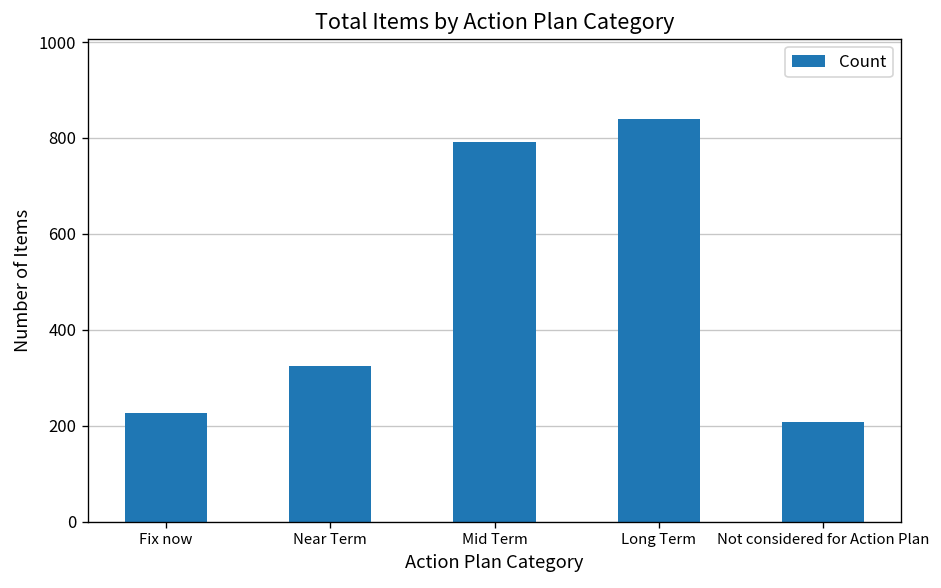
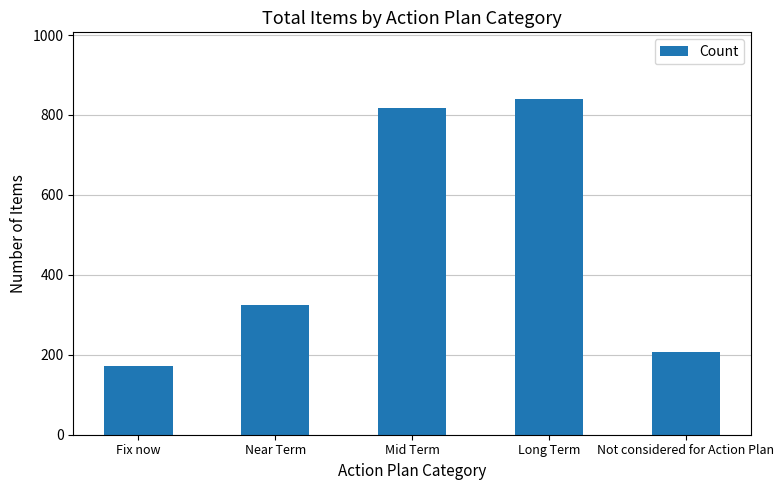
Fix now: 230 -> 170
Mid Term: 790 -> 820
